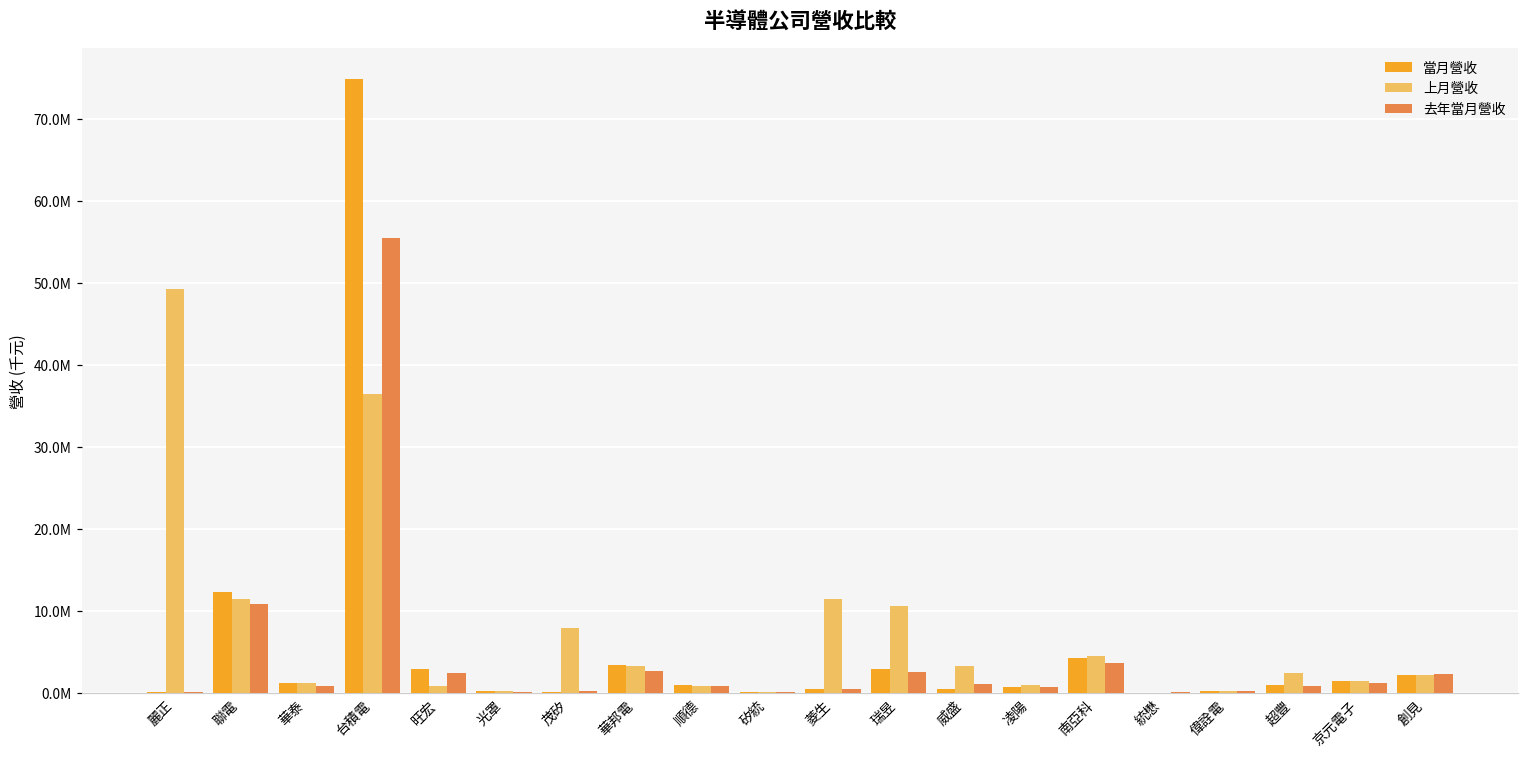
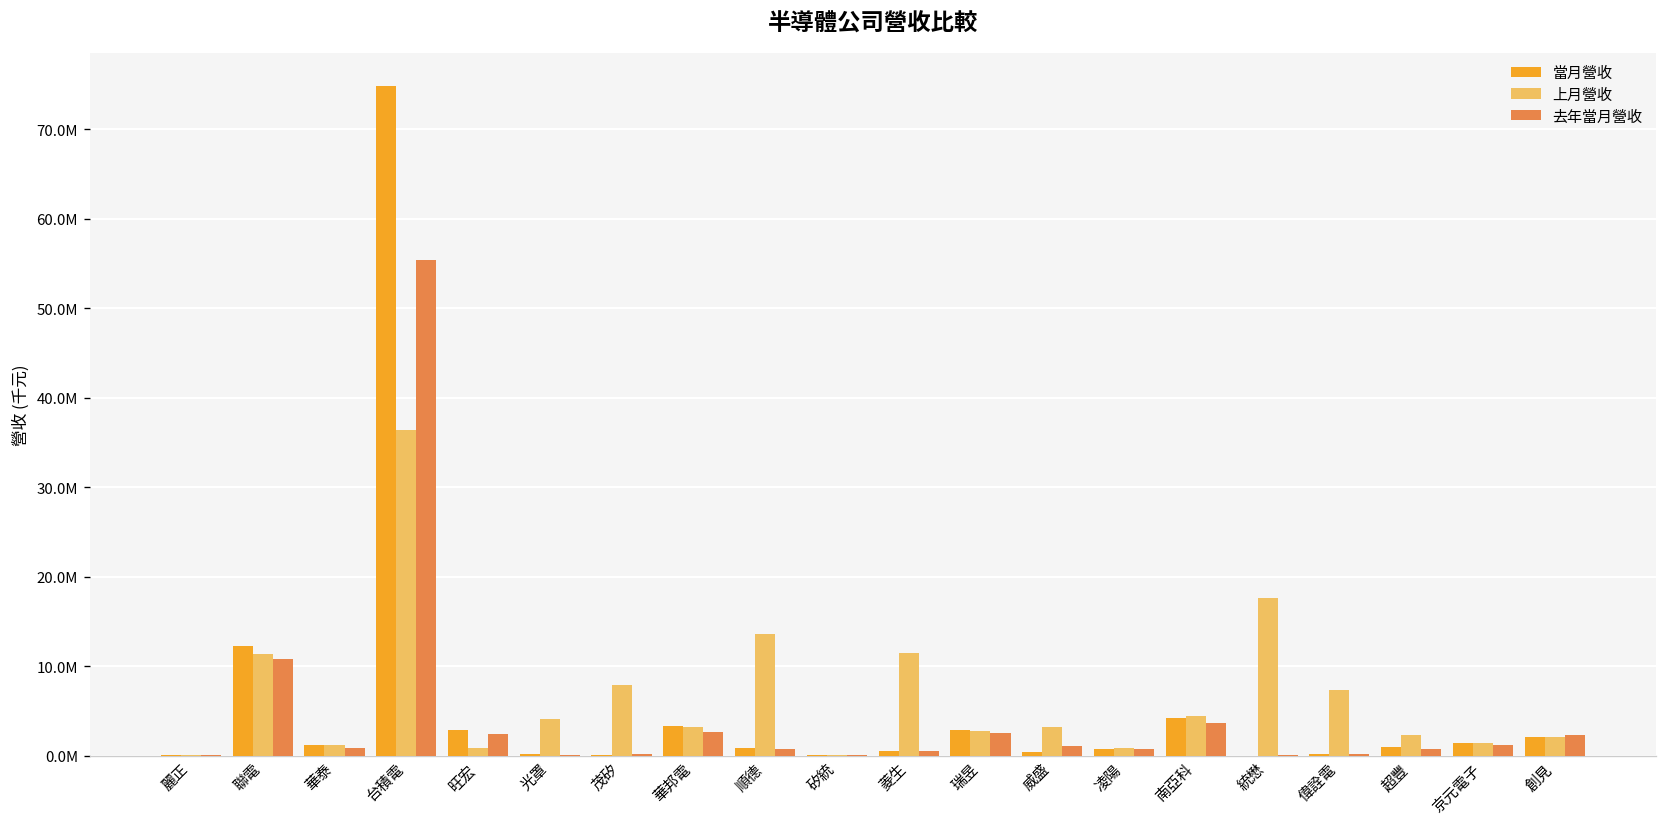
上月營收, 麗正: 49000000 -> 0
上月營收, 光罩: 0 -> 4000000
上月營收, 順德: 1000000 -> 14000000
上月營收, 瑞昱: 11000000 -> 3000000
上月營收, 統懋: 0 -> 18000000
上月營收, 偉詮電: 0 -> 7000000
